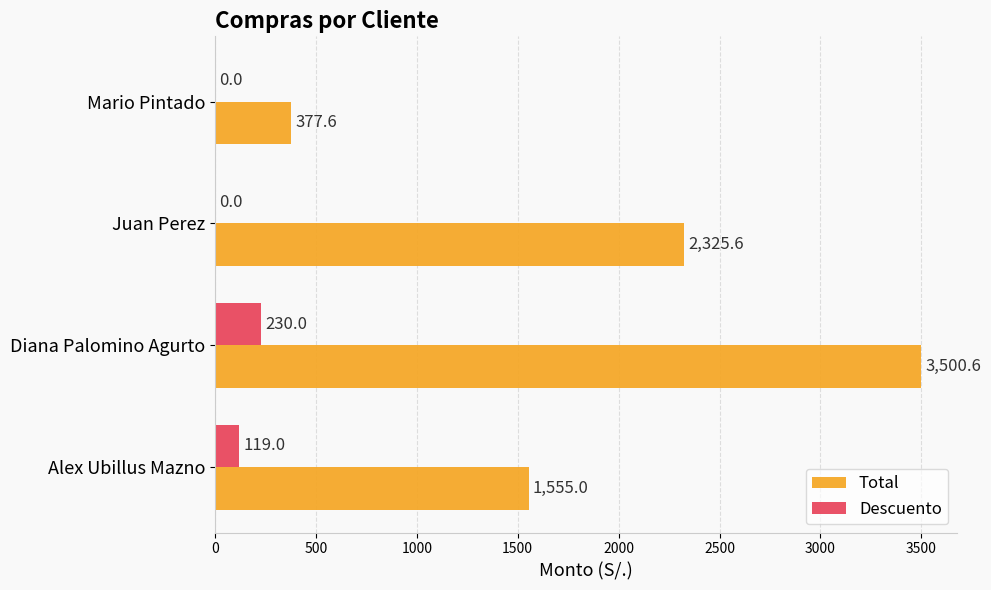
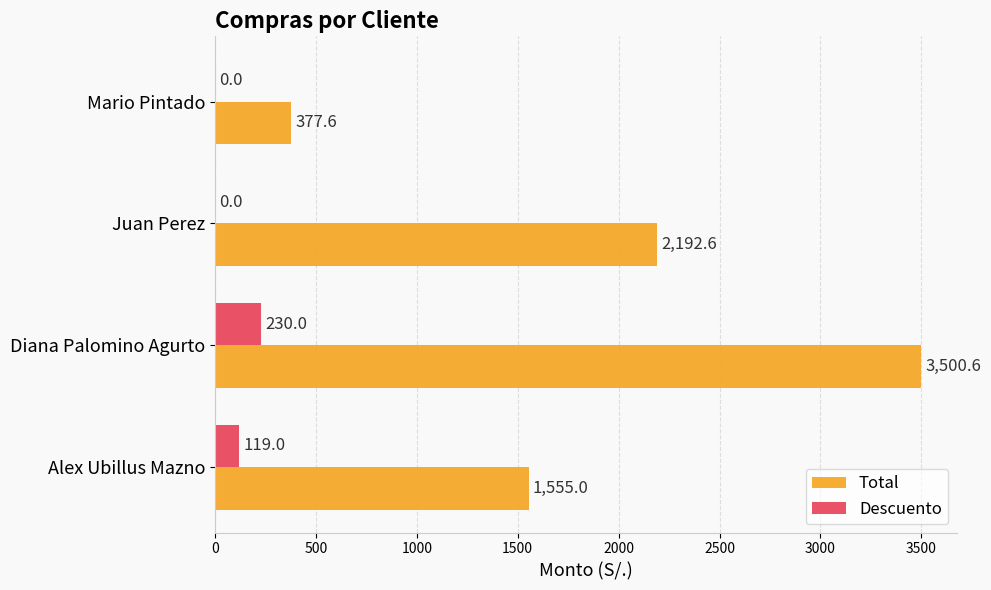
Total, Juan Perez: 2,325.6 -> 2,192.6
